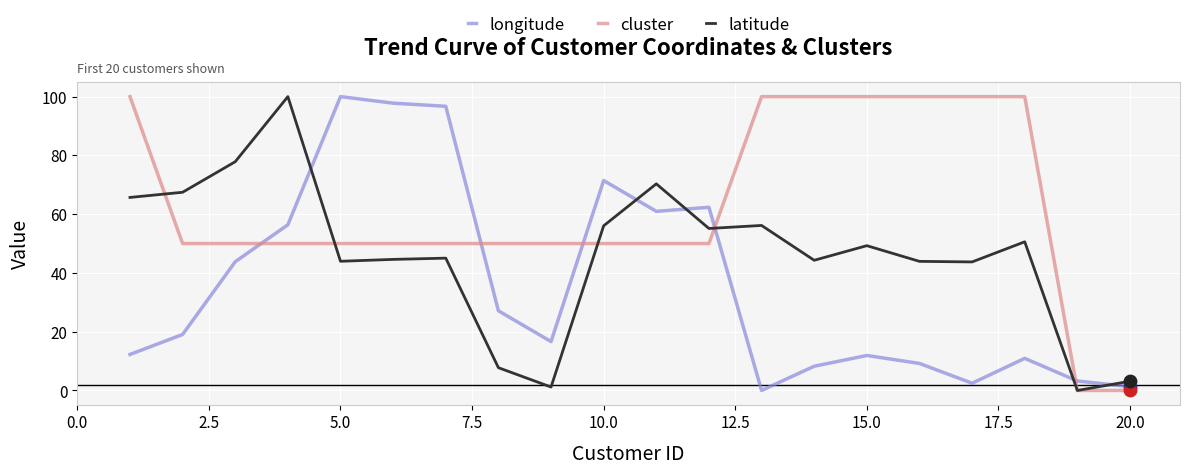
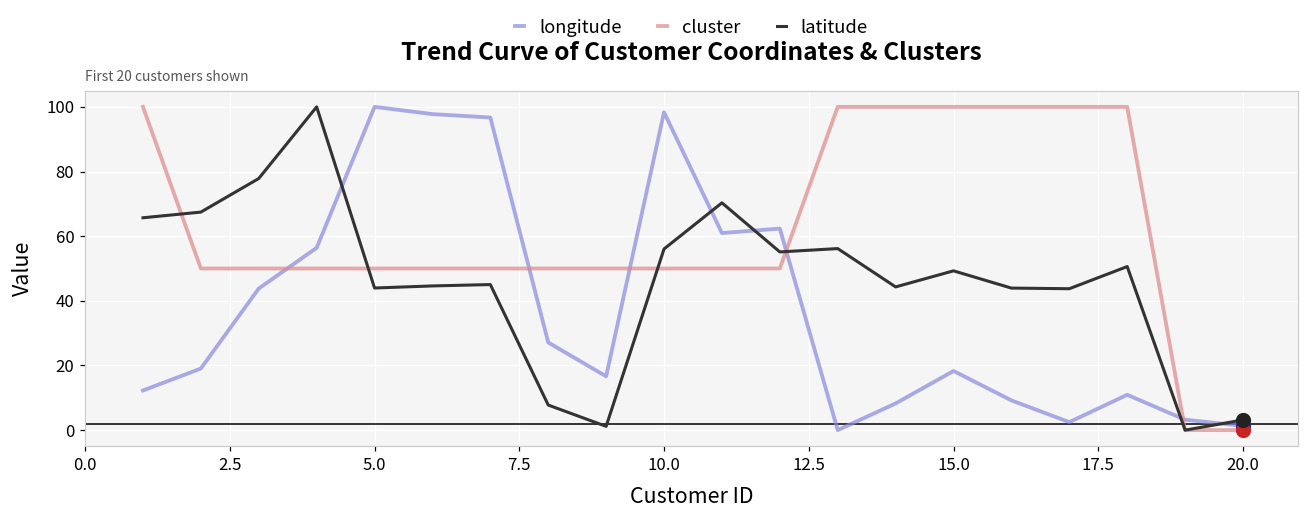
longitude, 10.0: 71 -> 98
longitude, 15.0: 12 -> 18
